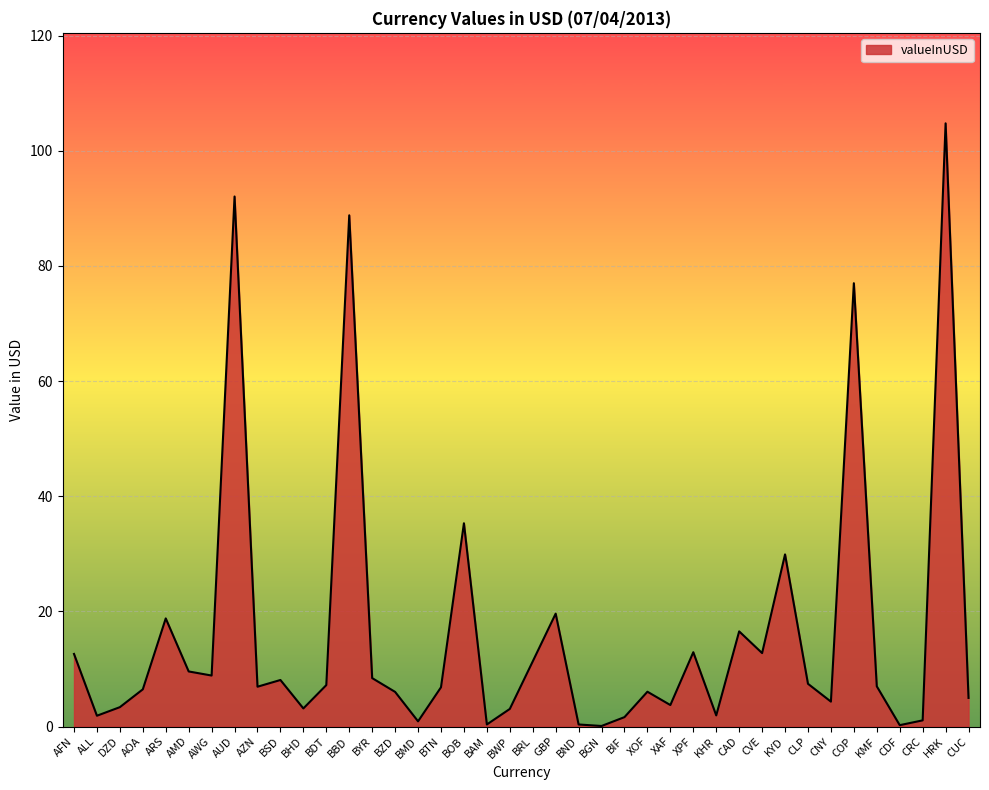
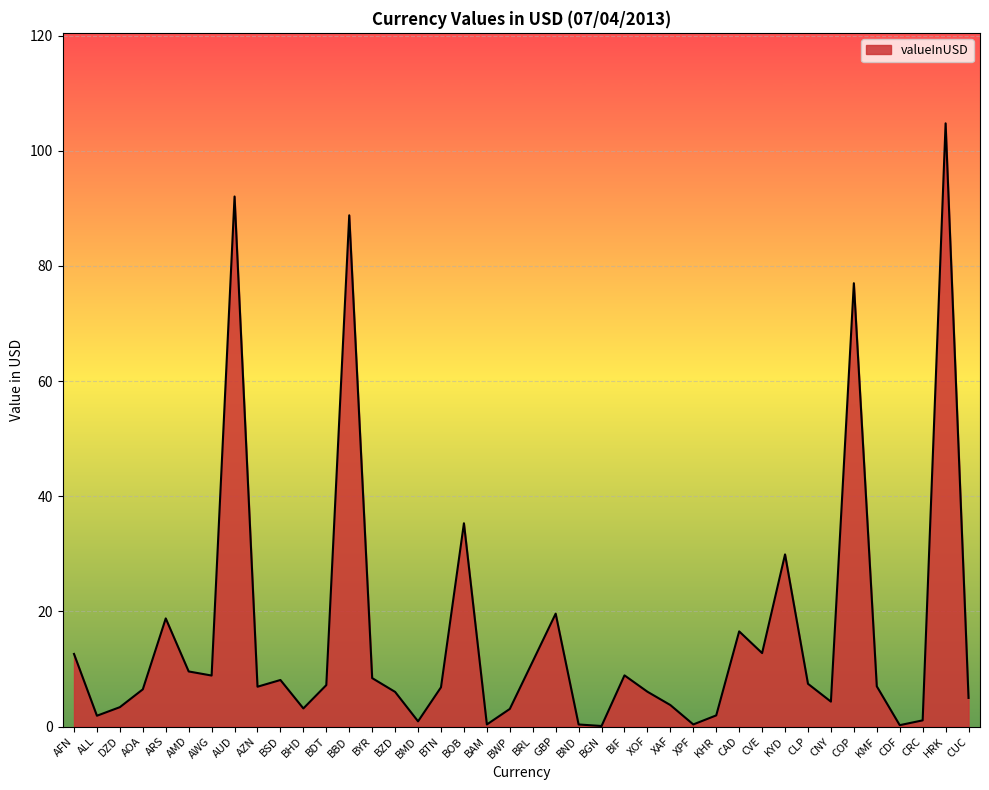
BIF: 2 -> 9
XPF: 13 -> 0
